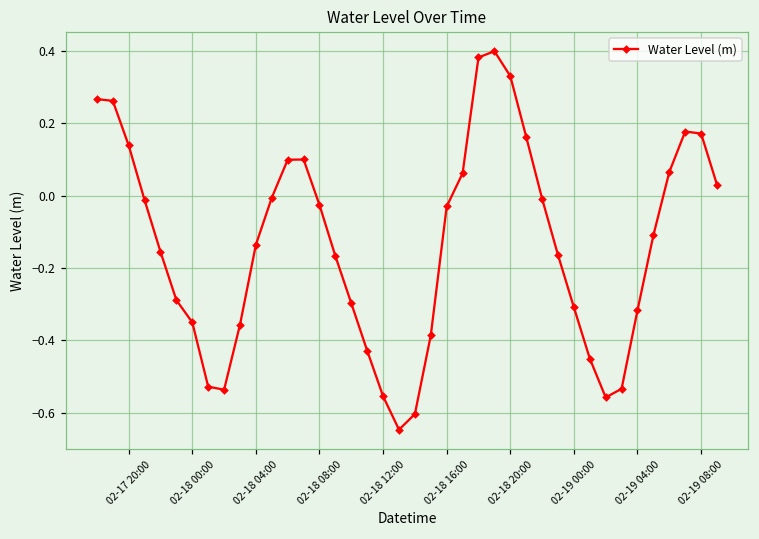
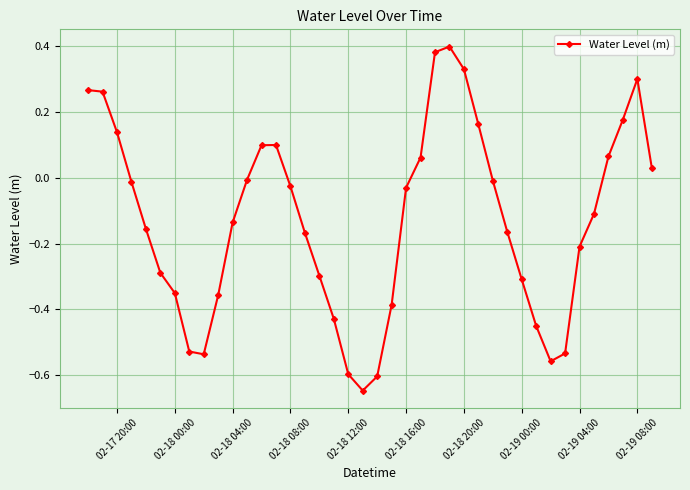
02-18 12:00: -0.55 -> -0.60
02-19 04:00: -0.32 -> -0.21
02-19 08:00: 0.17 -> 0.30
